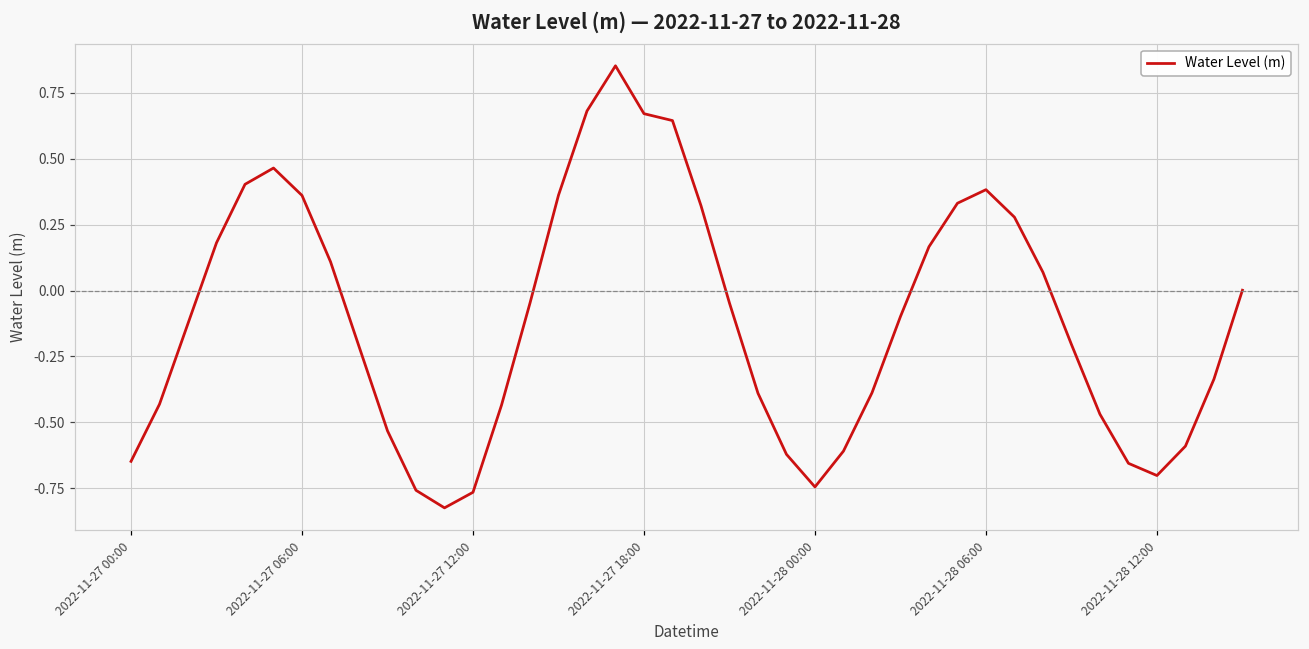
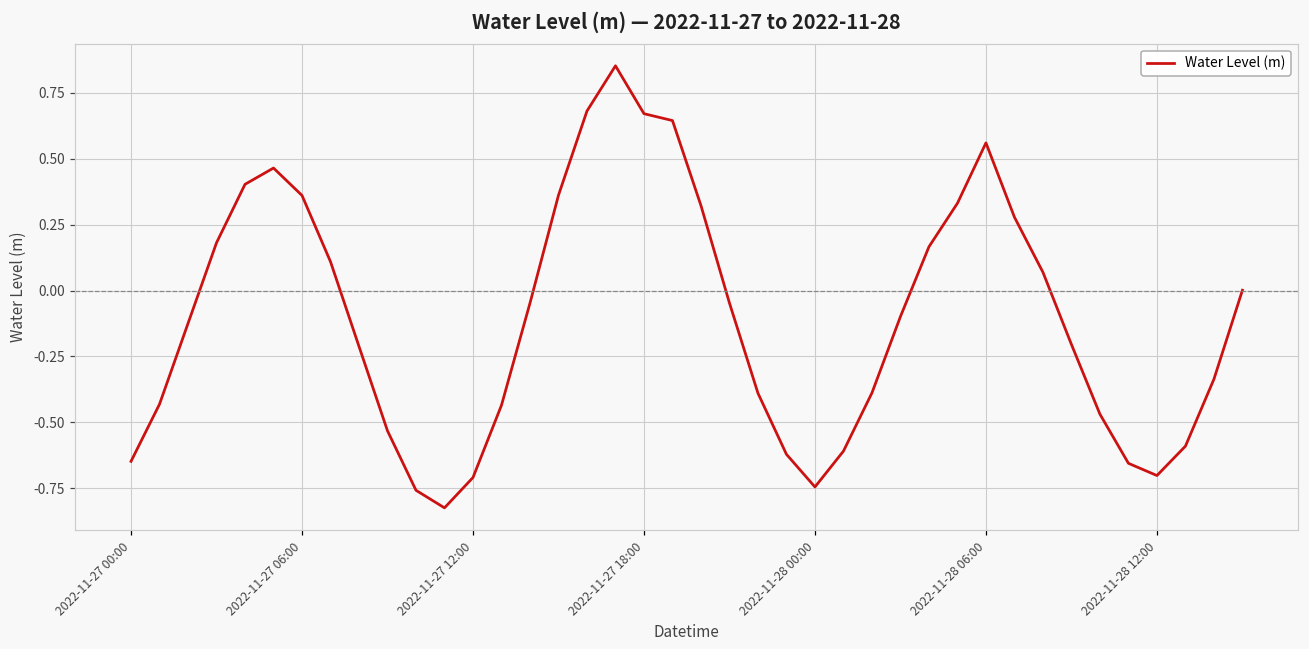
2022-11-27 12:00: -0.77 -> -0.71
2022-11-28 06:00: 0.38 -> 0.56
